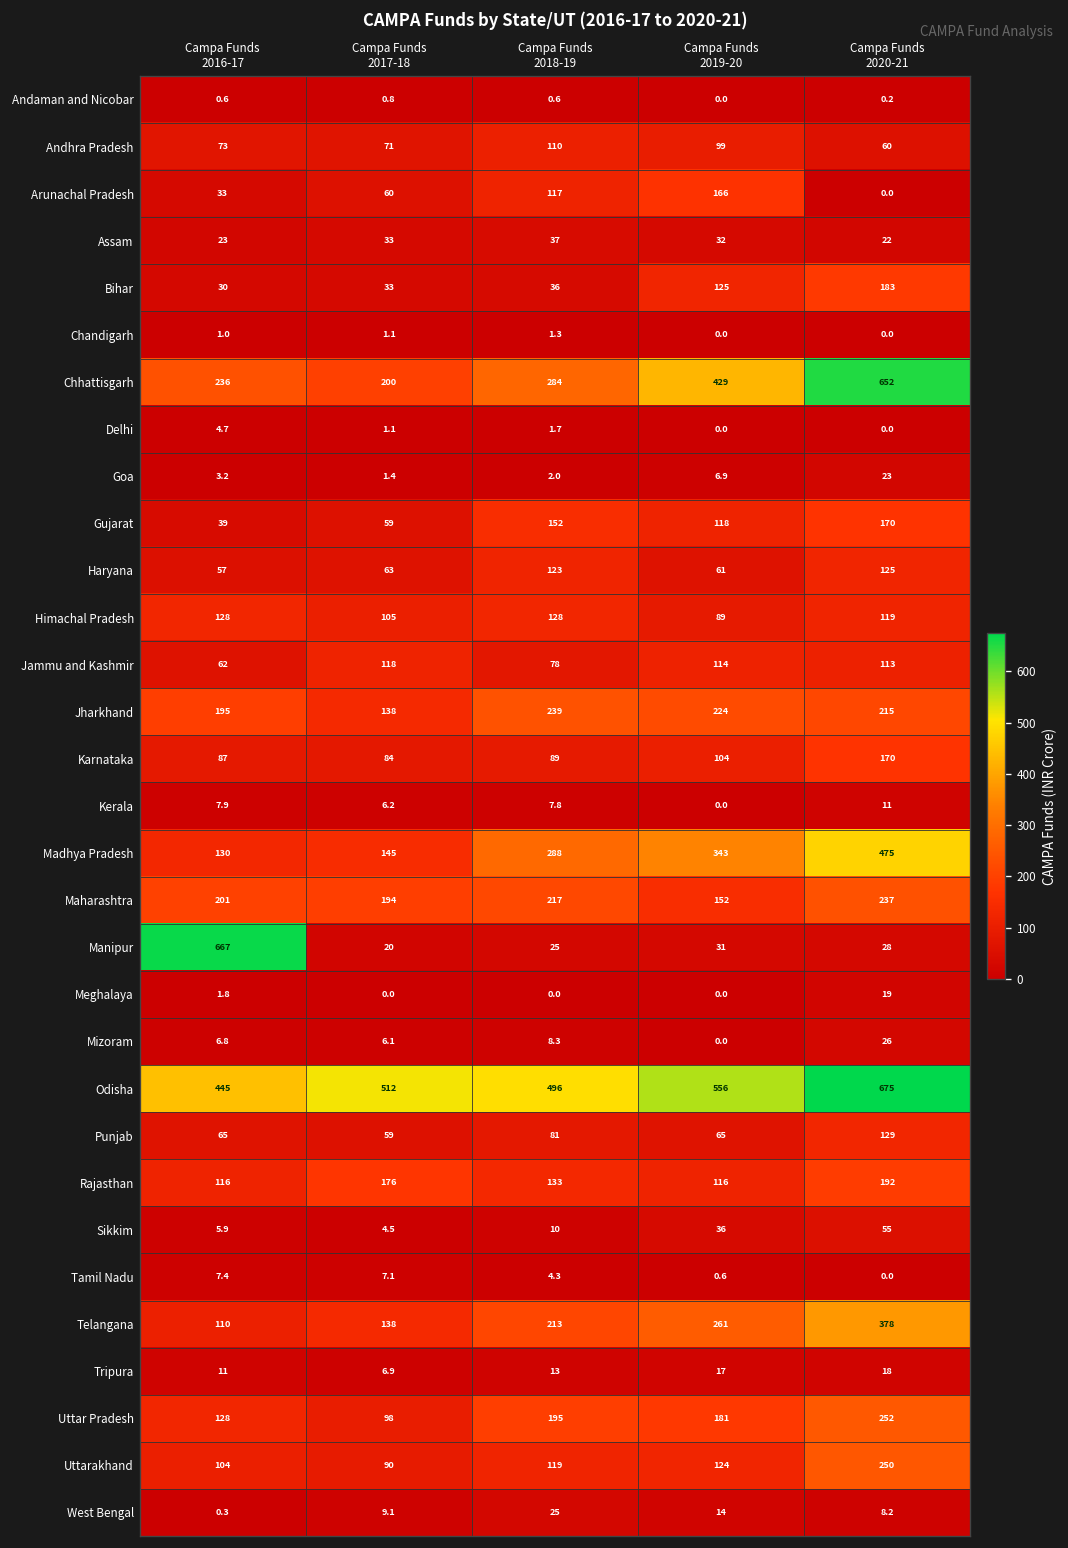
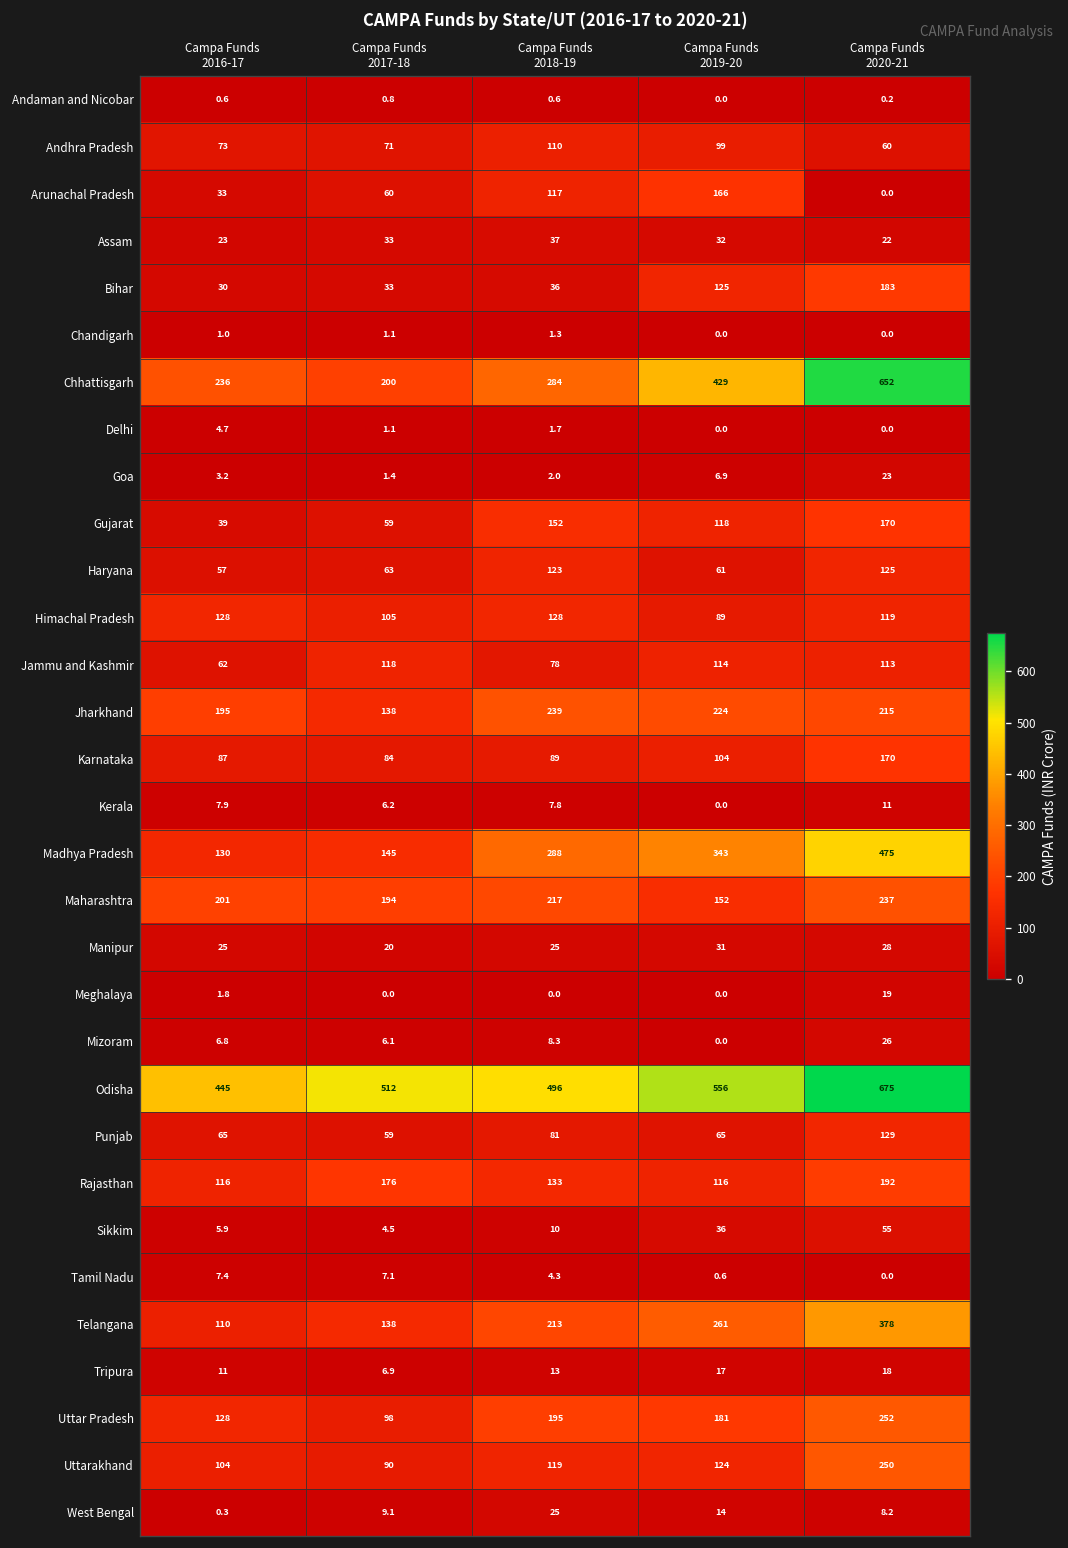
Manipur, Campa Funds 2016-17: 667 -> 25
